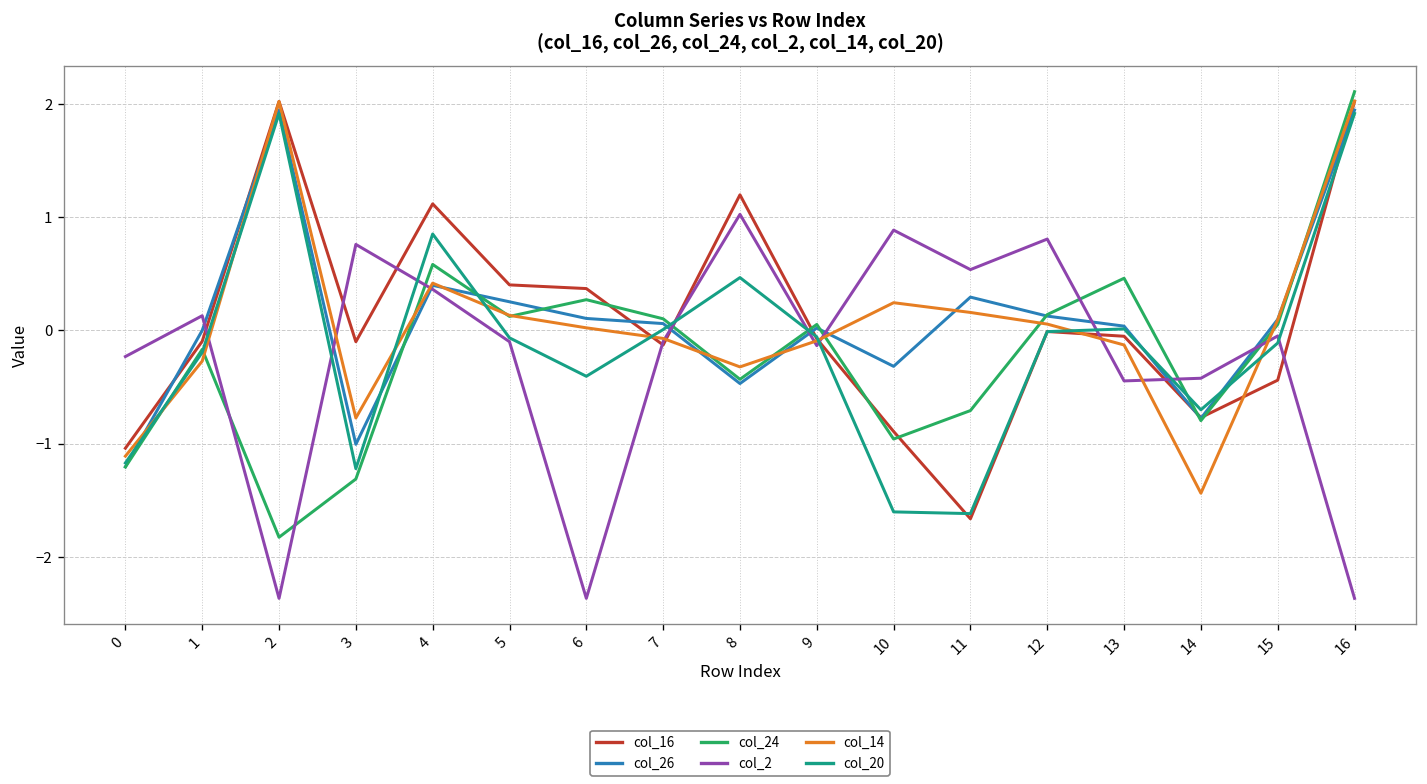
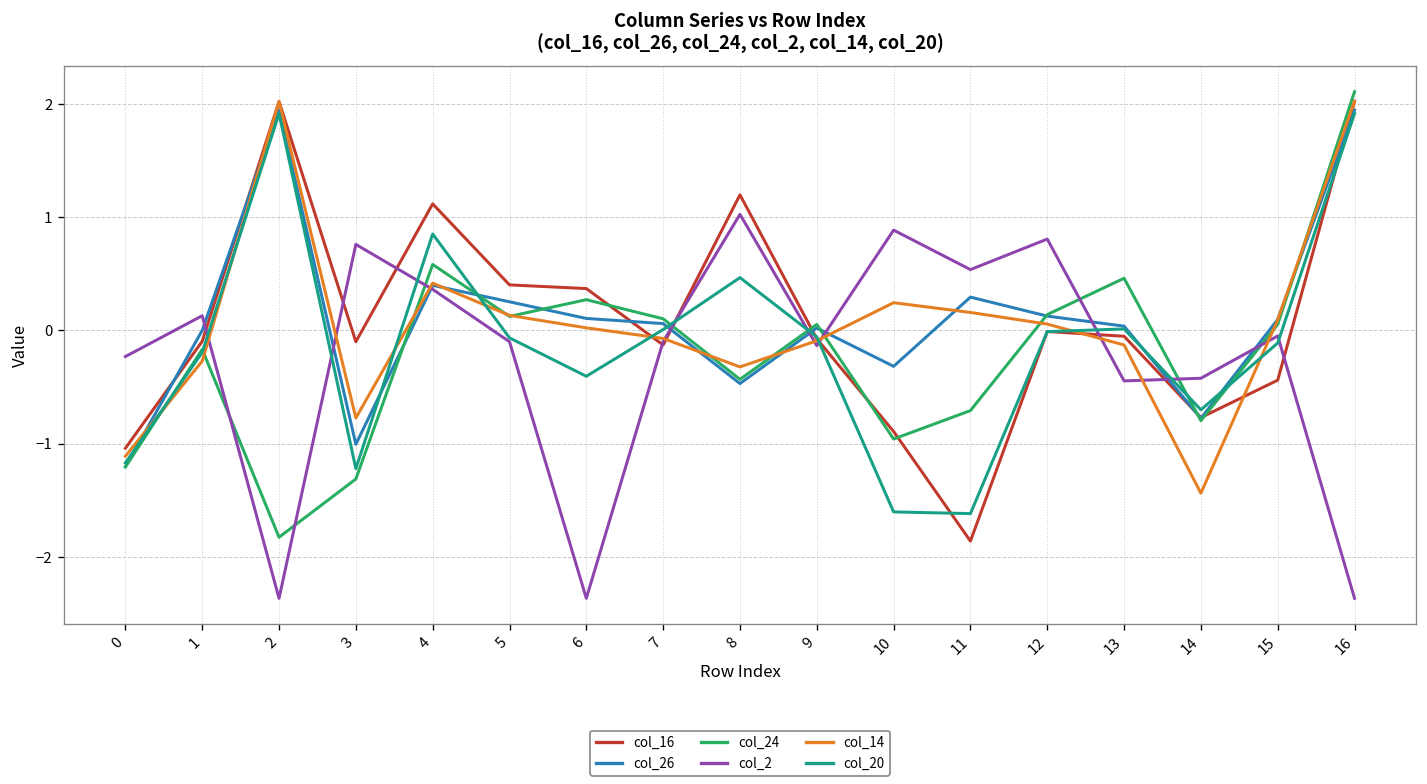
col_16, 11: -1.7 -> -1.9
